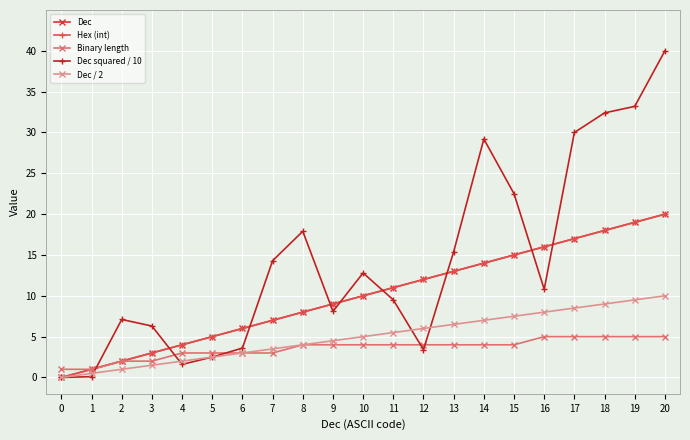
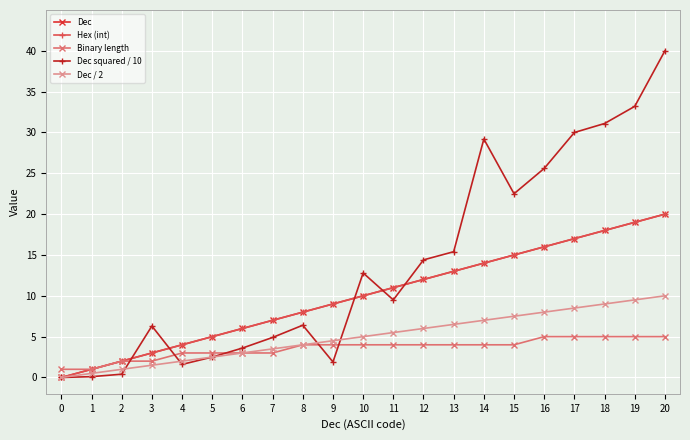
Dec squared / 10, 2: 7 -> 0
Dec squared / 10, 7: 14 -> 5
Dec squared / 10, 8: 18 -> 6
Dec squared / 10, 9: 8 -> 2
Dec squared / 10, 12: 3 -> 14
Dec squared / 10, 16: 11 -> 26
Dec squared / 10, 18: 32 -> 31
